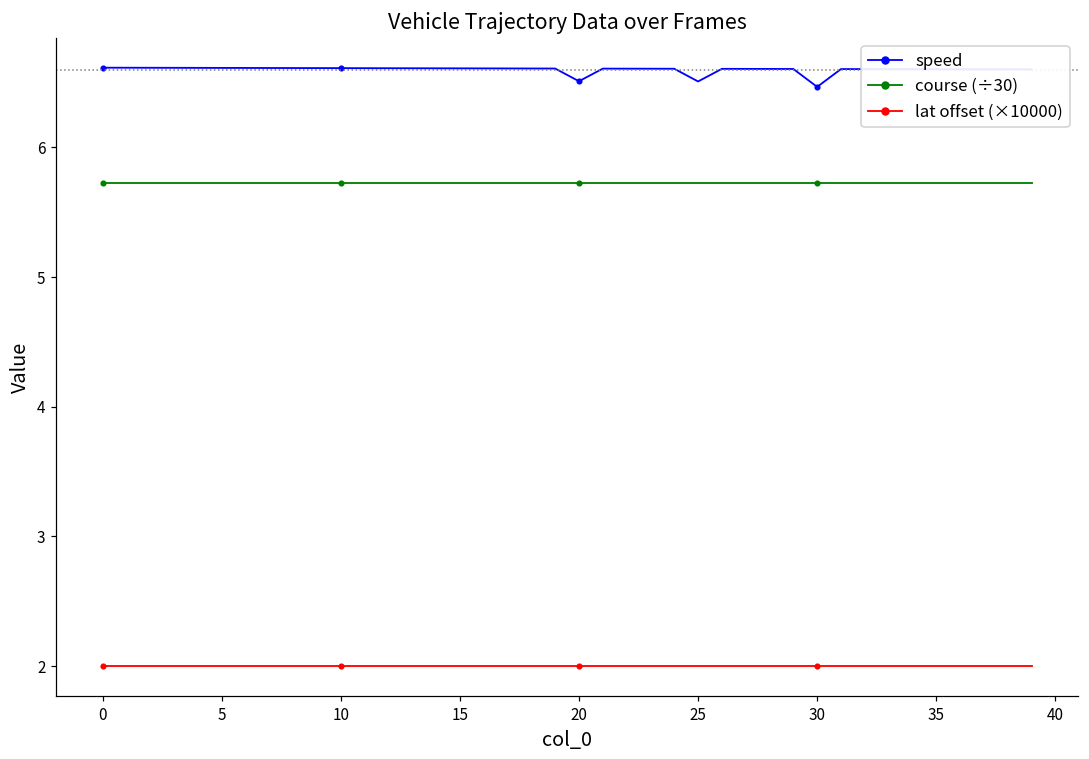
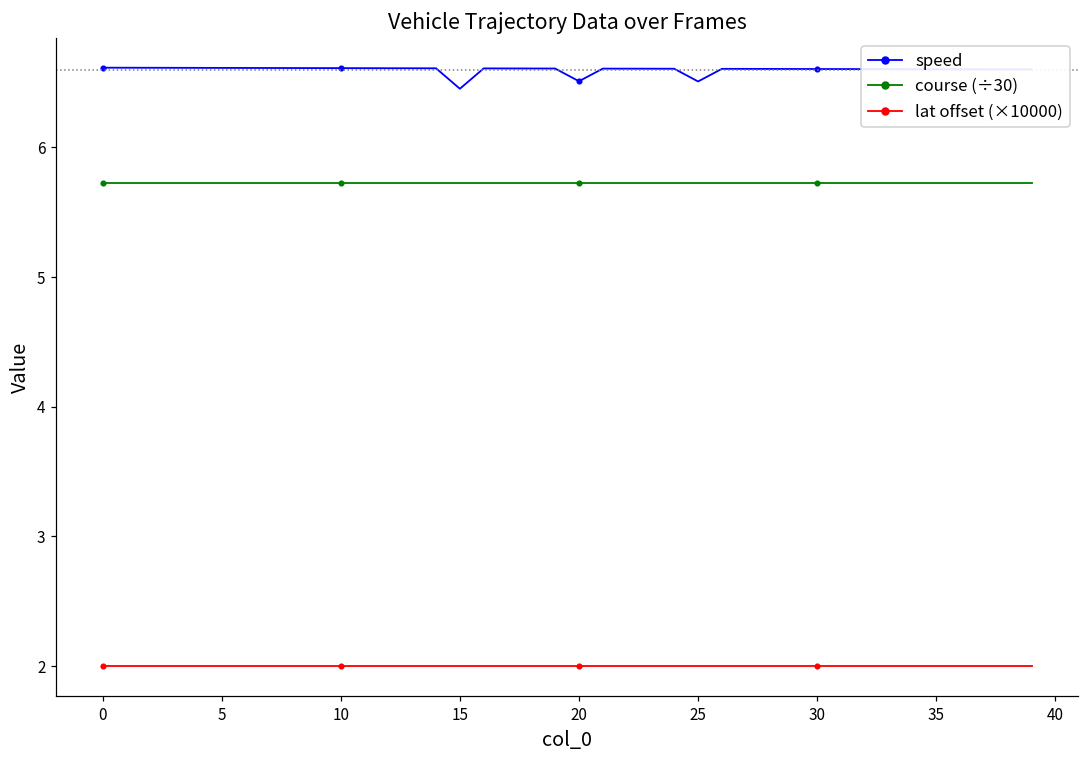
speed, 15: 6.61 -> 6.45
speed, 30: 6.47 -> 6.60
